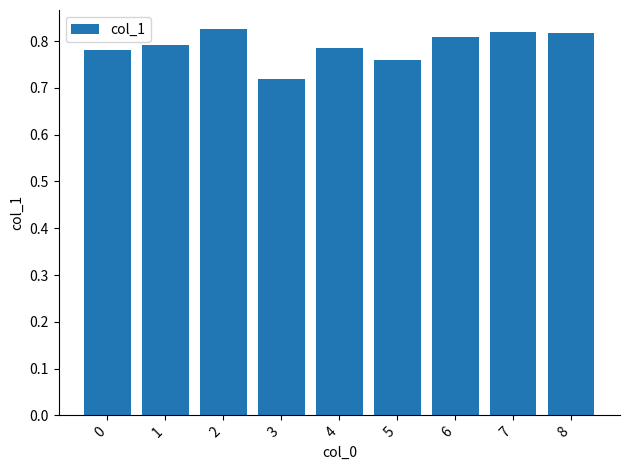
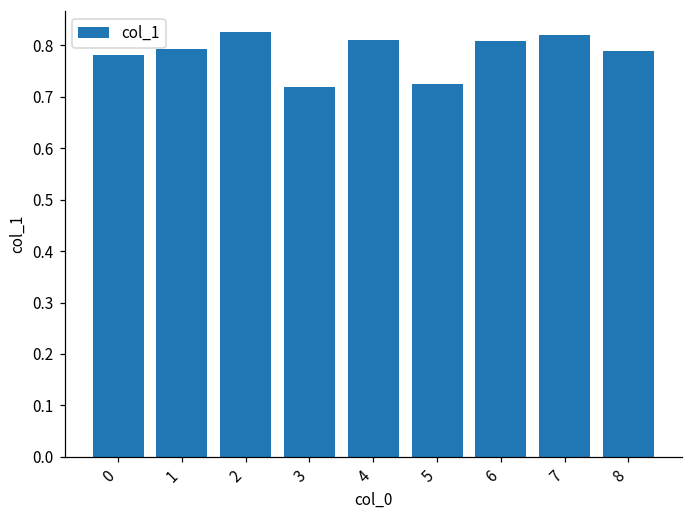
4: 0.78 -> 0.81
5: 0.76 -> 0.72
8: 0.82 -> 0.79
